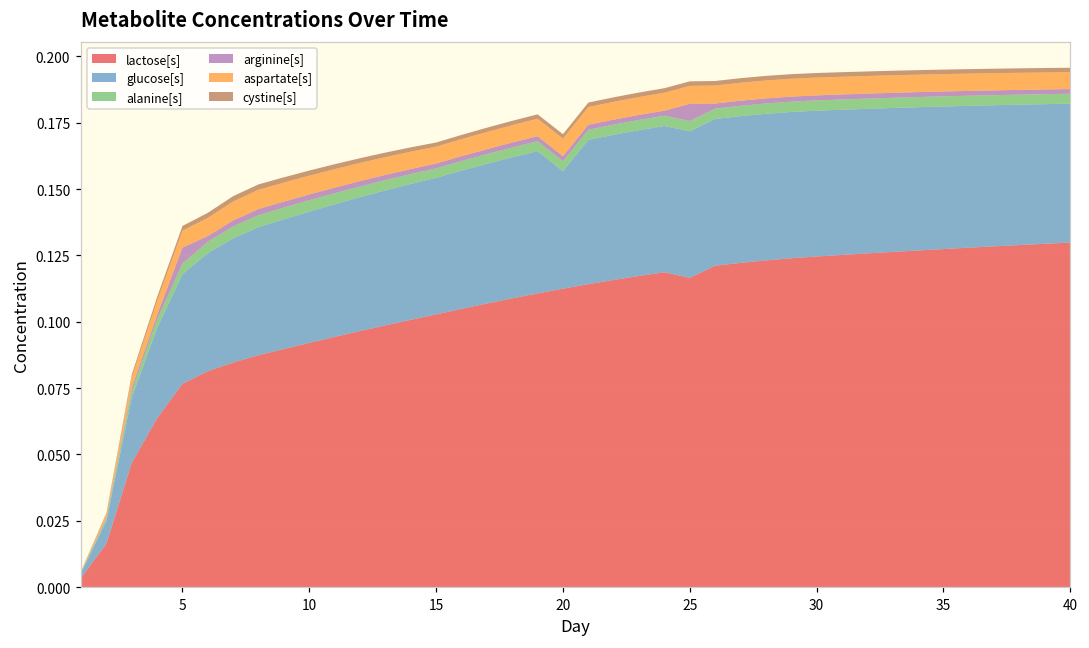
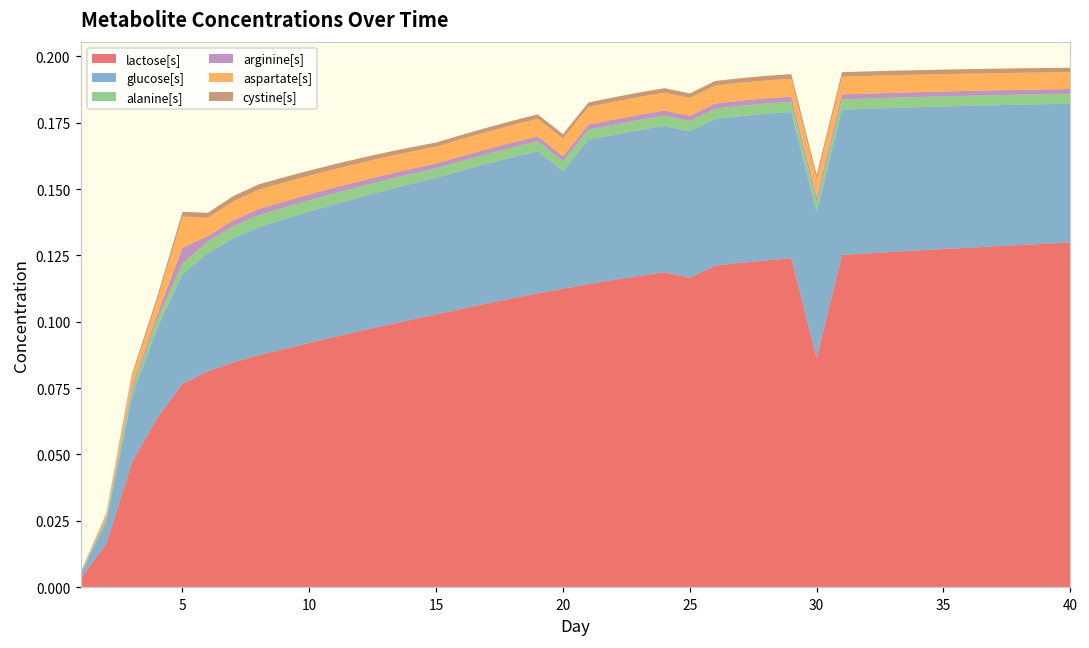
aspartate[s], 5: 0.006 -> 0.012
arginine[s], 25: 0.006 -> 0.002
lactose[s], 30: 0.125 -> 0.086
